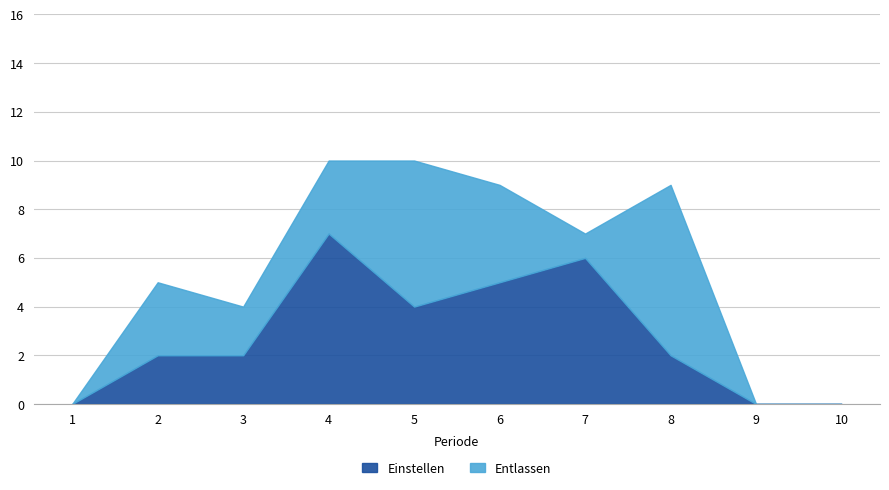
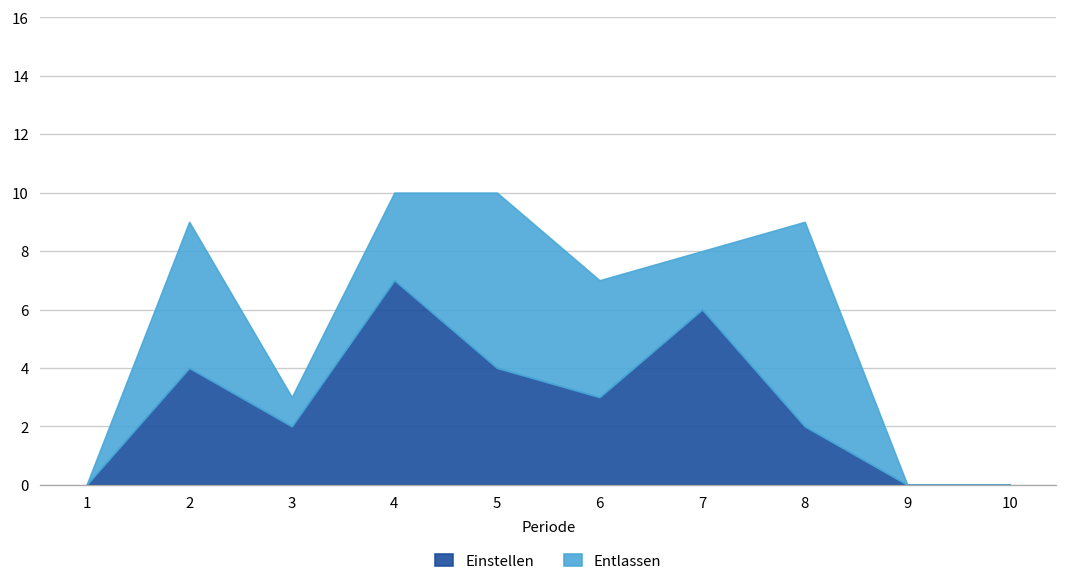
Einstellen, 2: 2 -> 4
Entlassen, 2: 3 -> 5
Entlassen, 3: 2 -> 1
Einstellen, 6: 5 -> 3
Entlassen, 7: 1 -> 2
